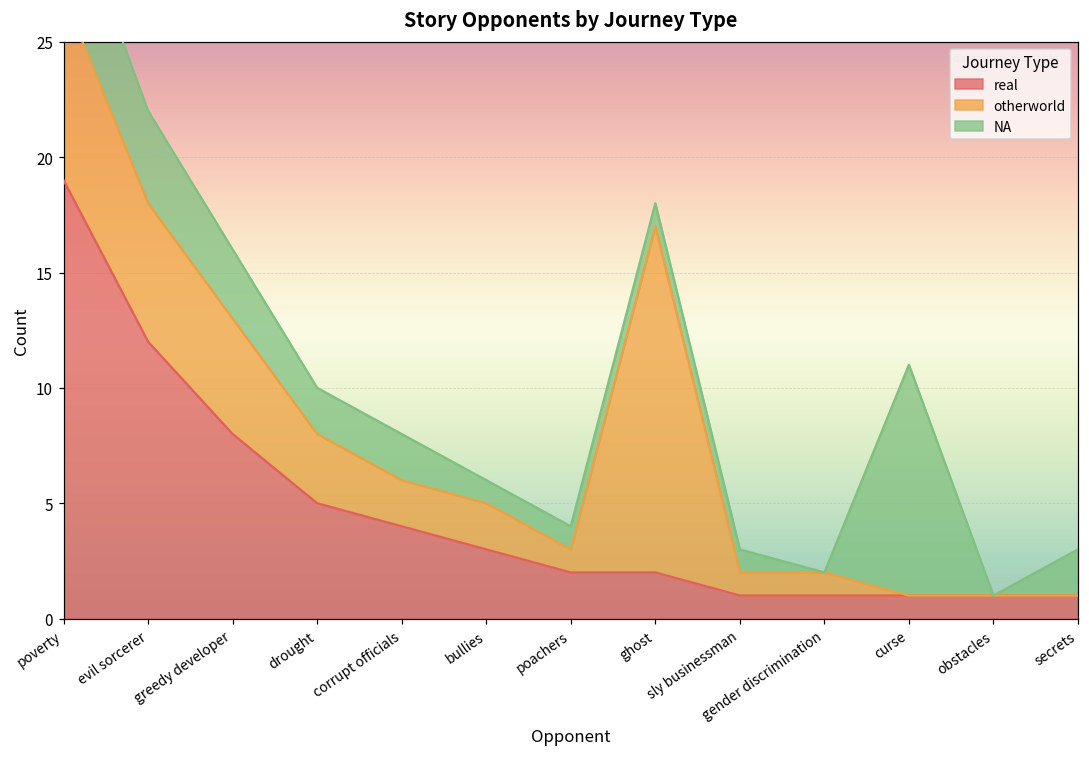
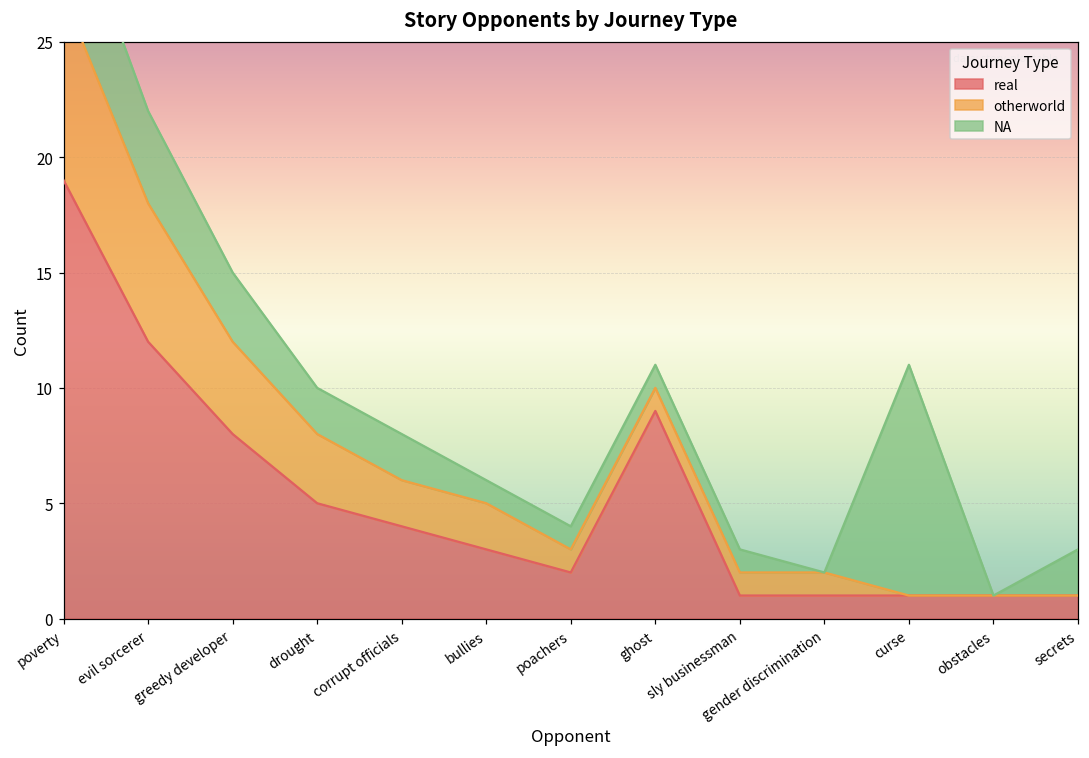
otherworld, greedy developer: 5 -> 4
real, ghost: 2 -> 9
otherworld, ghost: 15 -> 1
